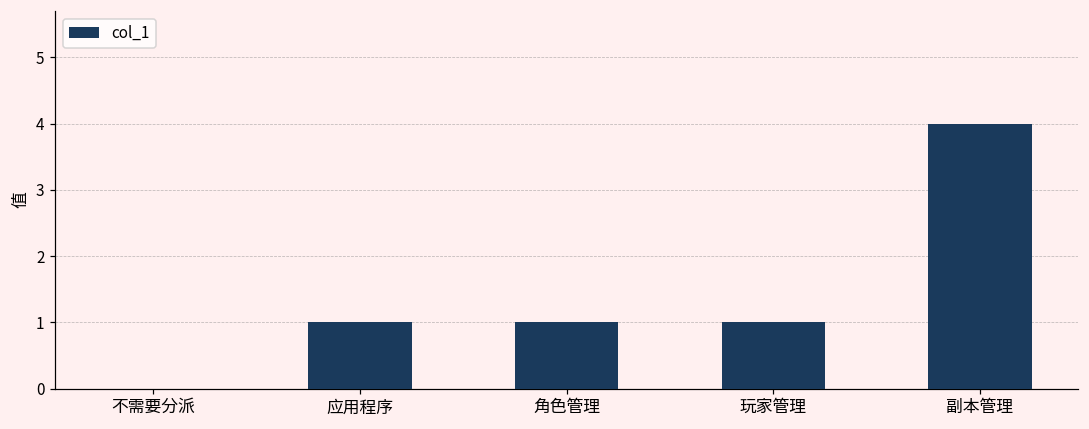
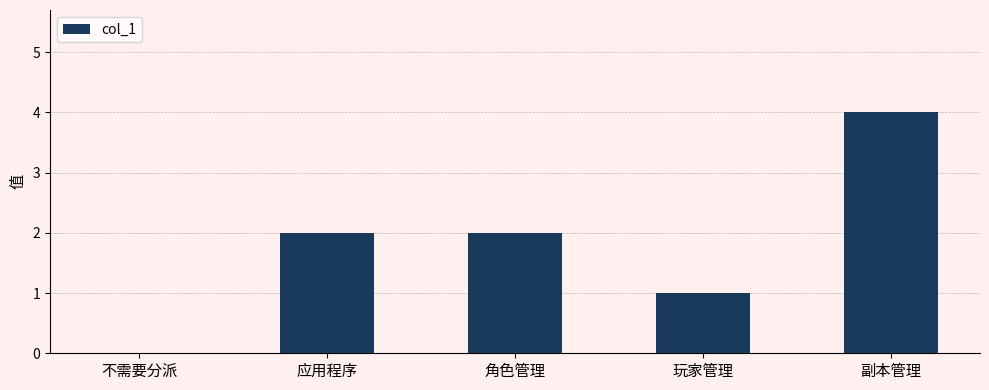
应用程序: 1 -> 2
角色管理: 1 -> 2
